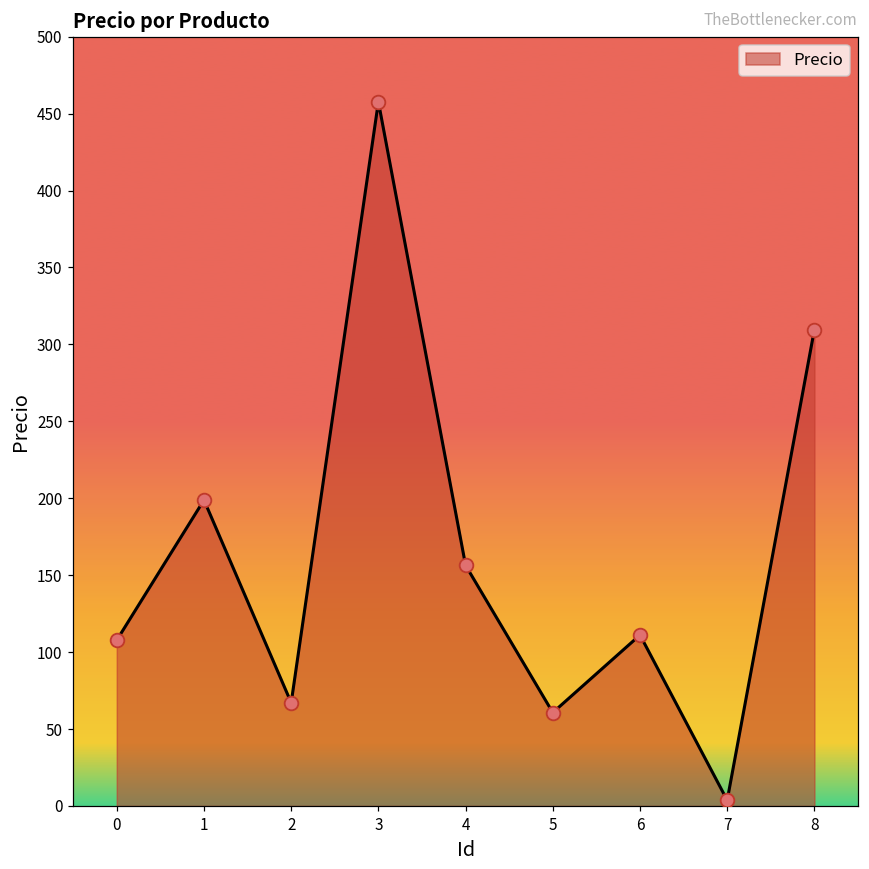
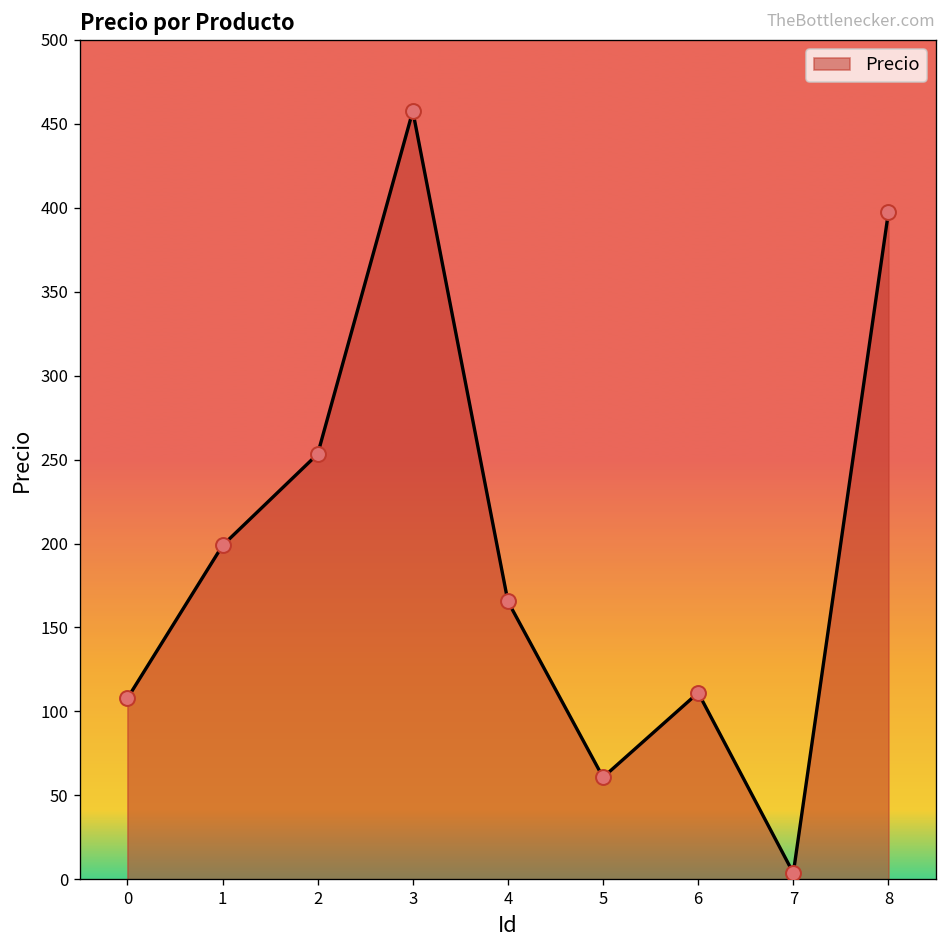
2: 67 -> 253
4: 156 -> 166
8: 310 -> 397
